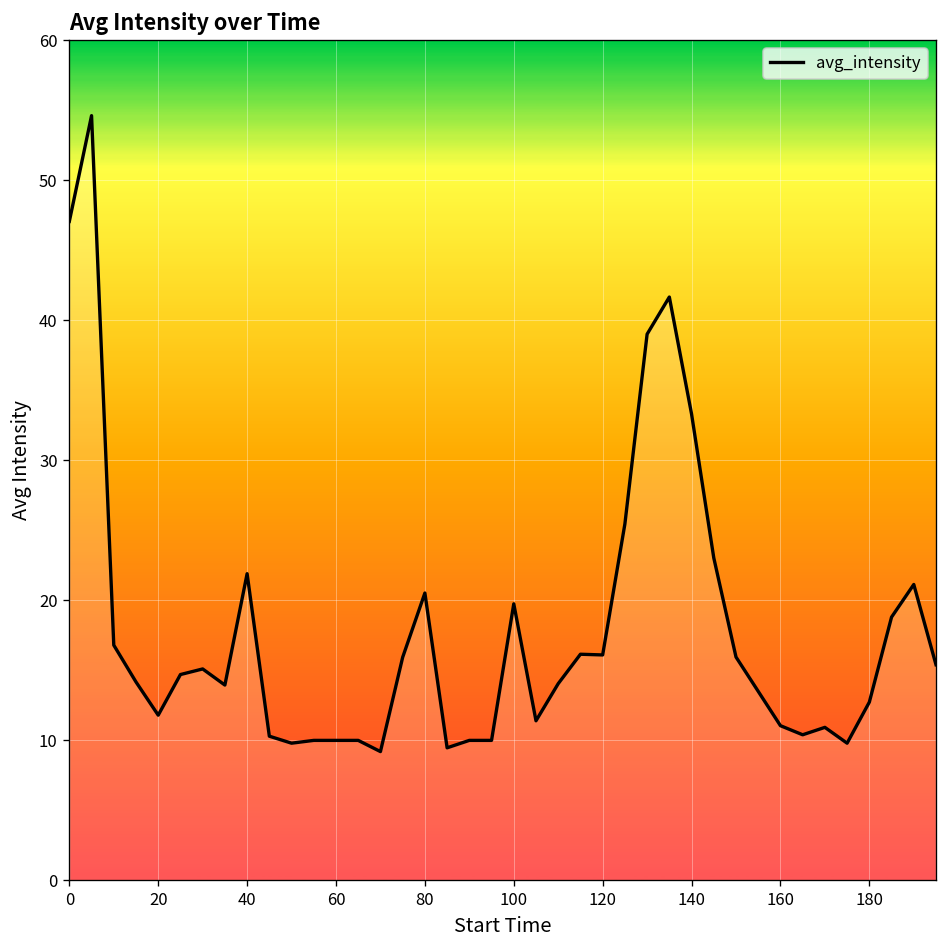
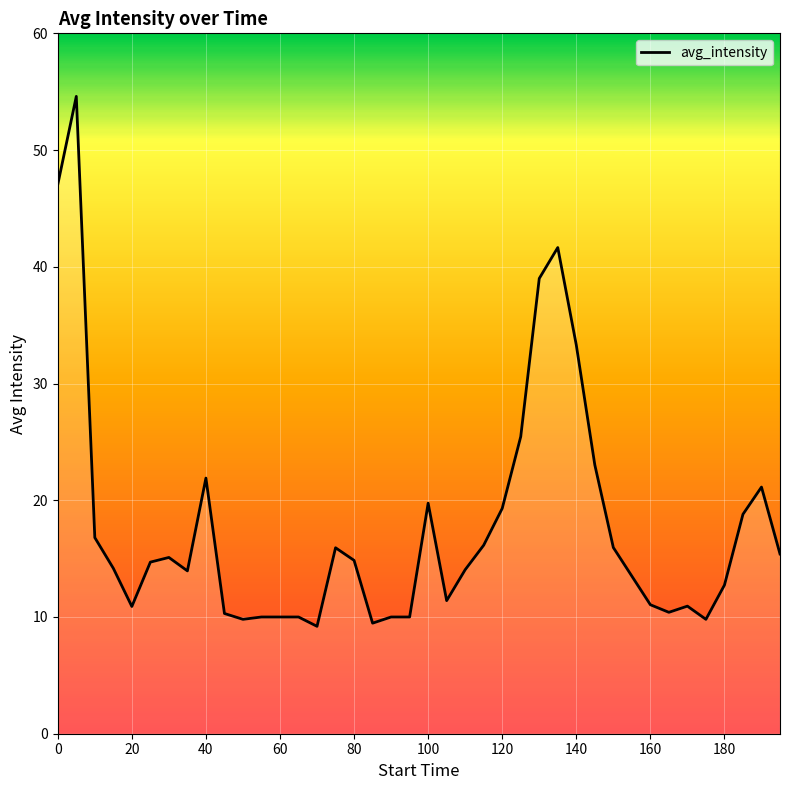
20: 11.8 -> 10.9
80: 20.5 -> 14.9
120: 16.1 -> 19.3
